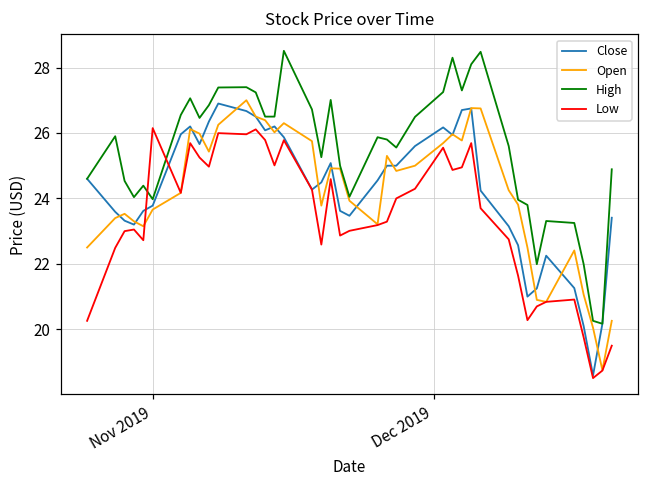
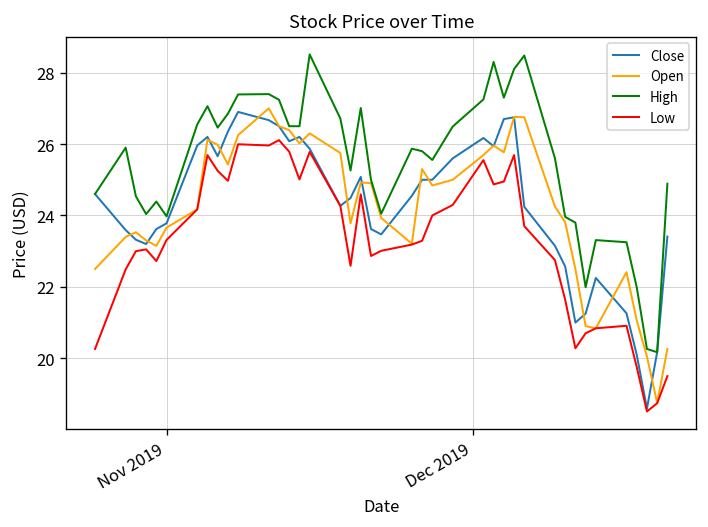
Low, Nov 2019: 26.1 -> 23.3
